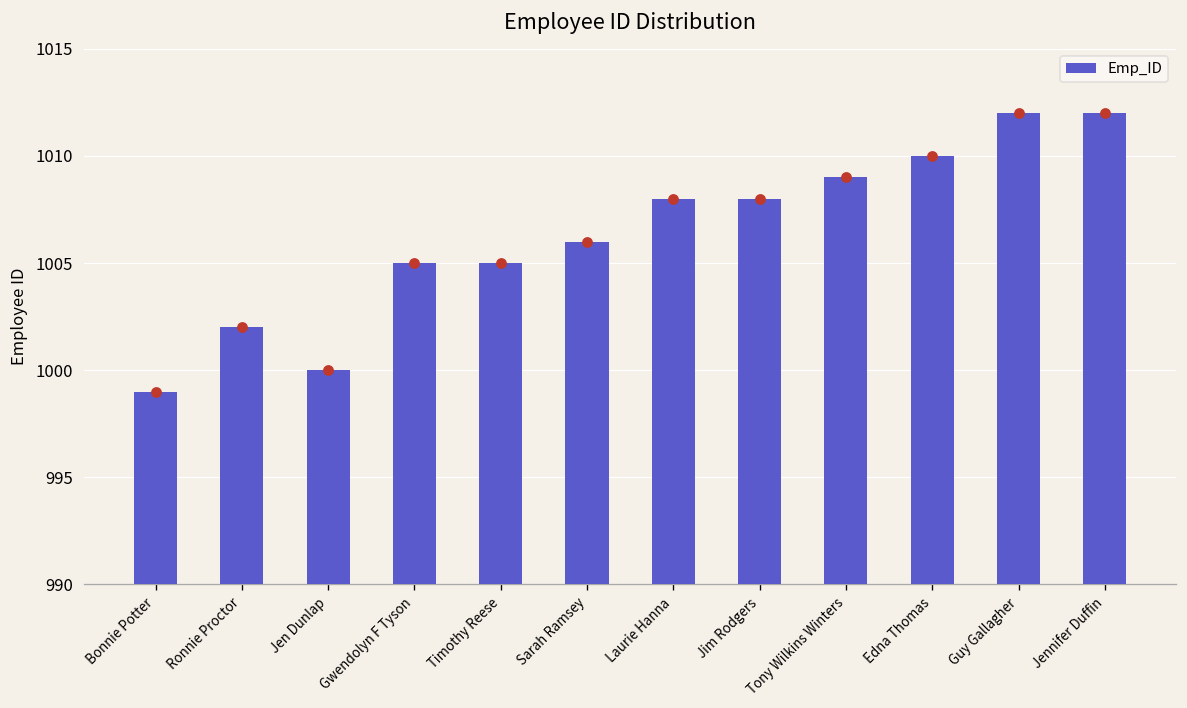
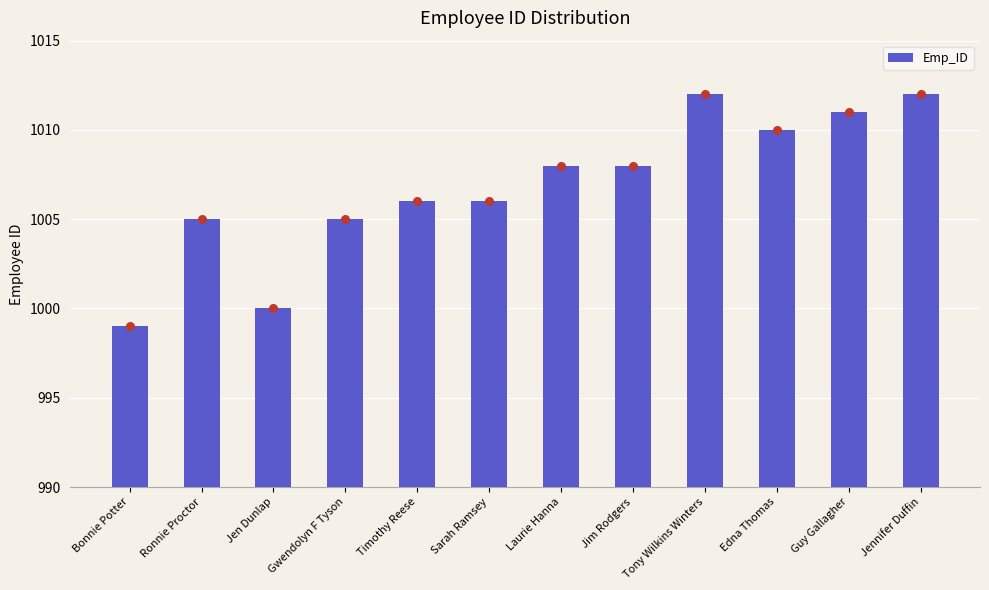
Ronnie Proctor: 1002 -> 1005
Timothy Reese: 1005 -> 1006
Tony Wilkins Winters: 1009 -> 1012
Guy Gallagher: 1012 -> 1011
